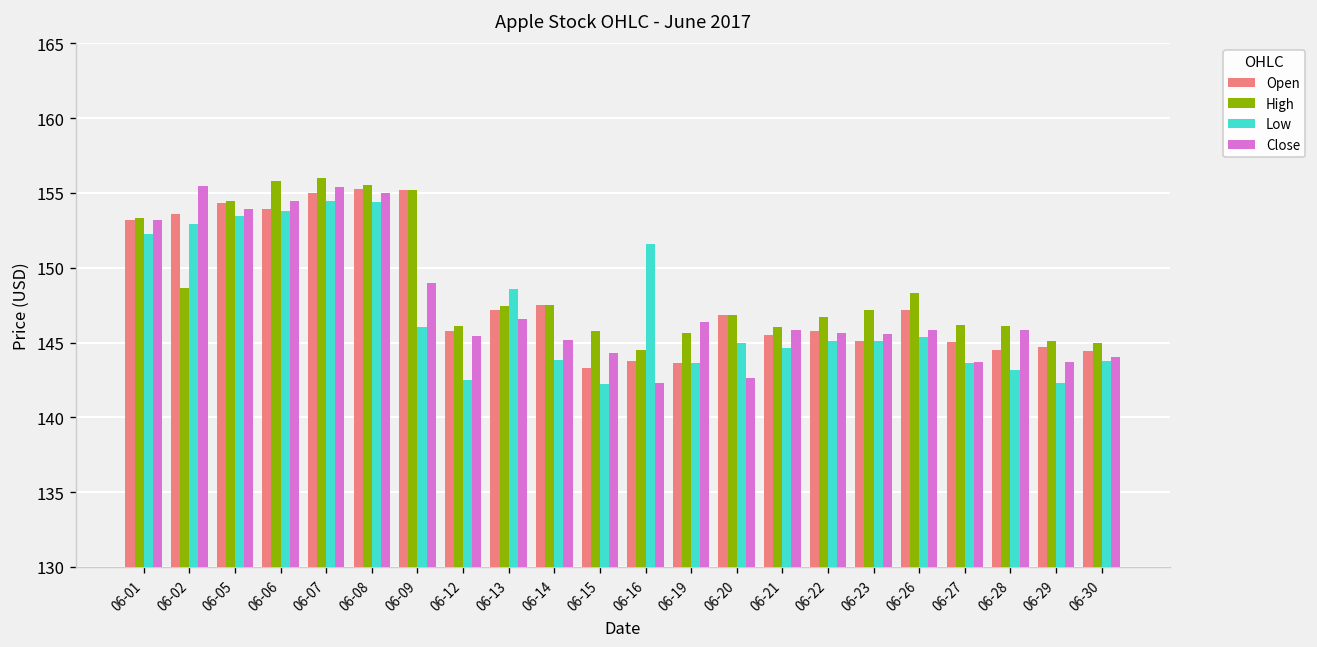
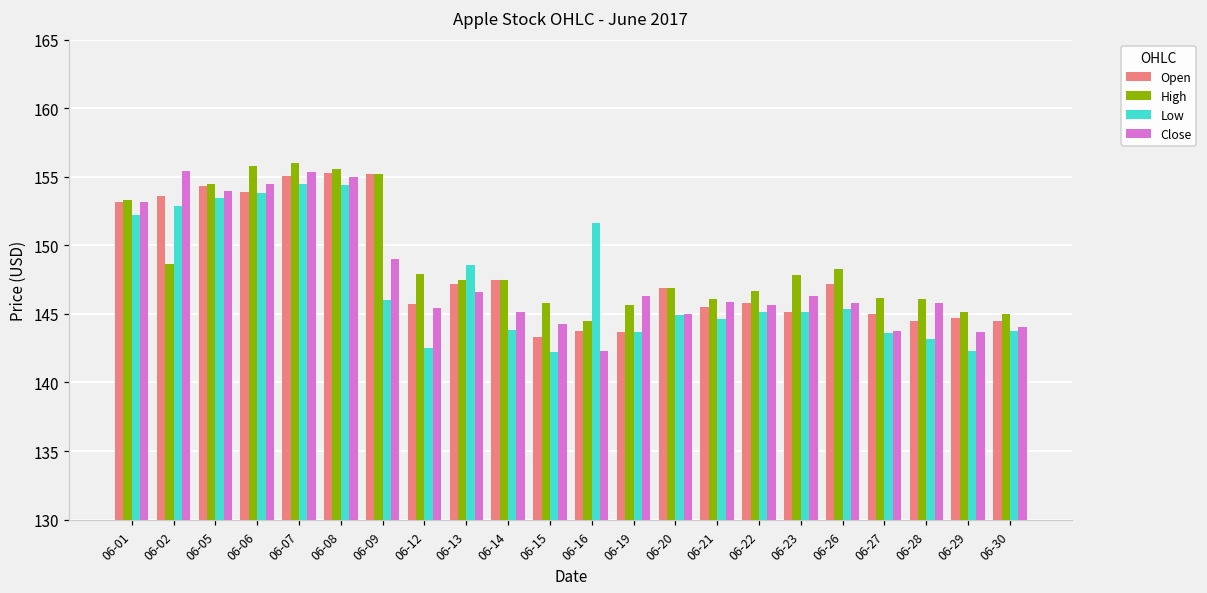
High, 06-12: 146.1 -> 147.9
Close, 06-20: 142.7 -> 145.0
High, 06-23: 147.2 -> 147.8
Close, 06-23: 145.6 -> 146.3
